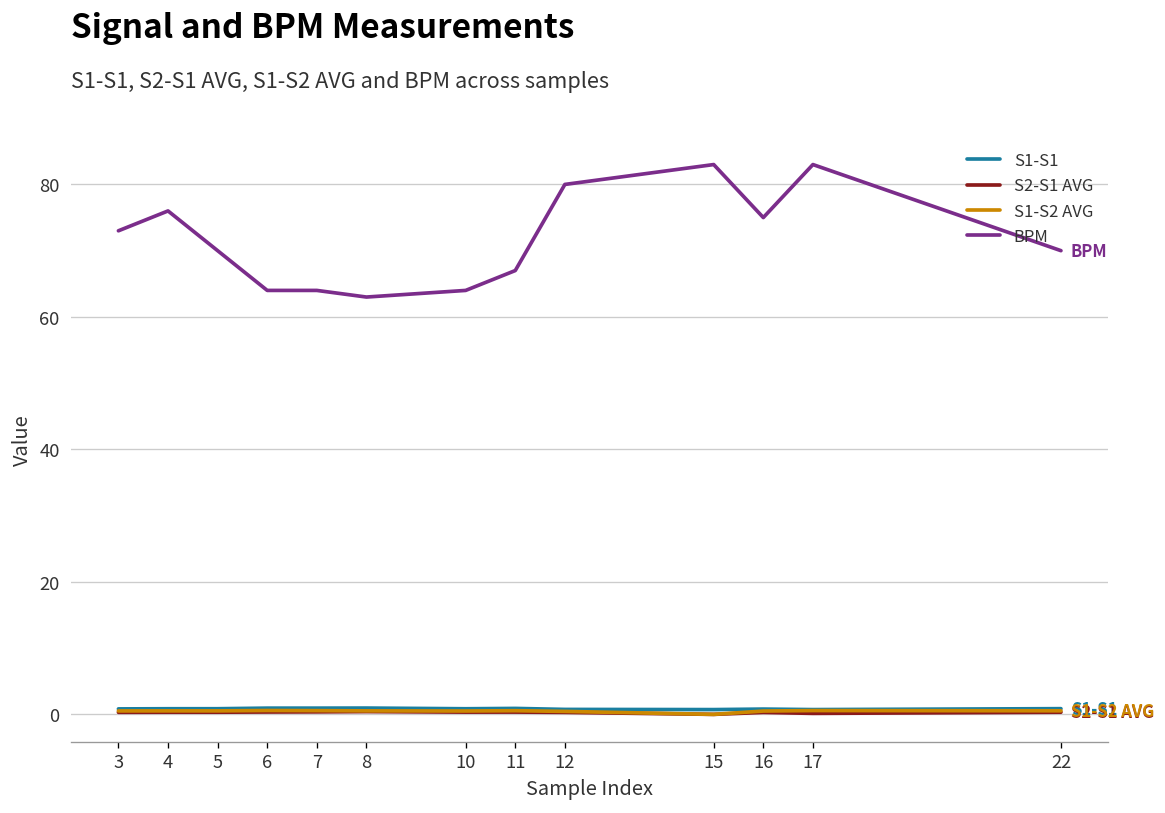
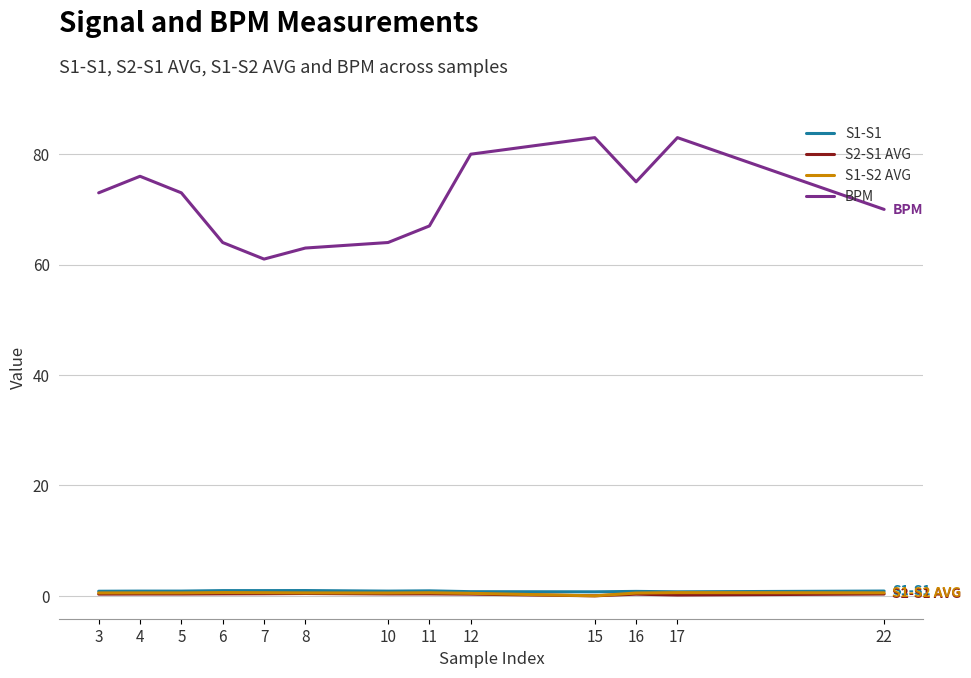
BPM, 5: 70 -> 73
BPM, 7: 64 -> 61
